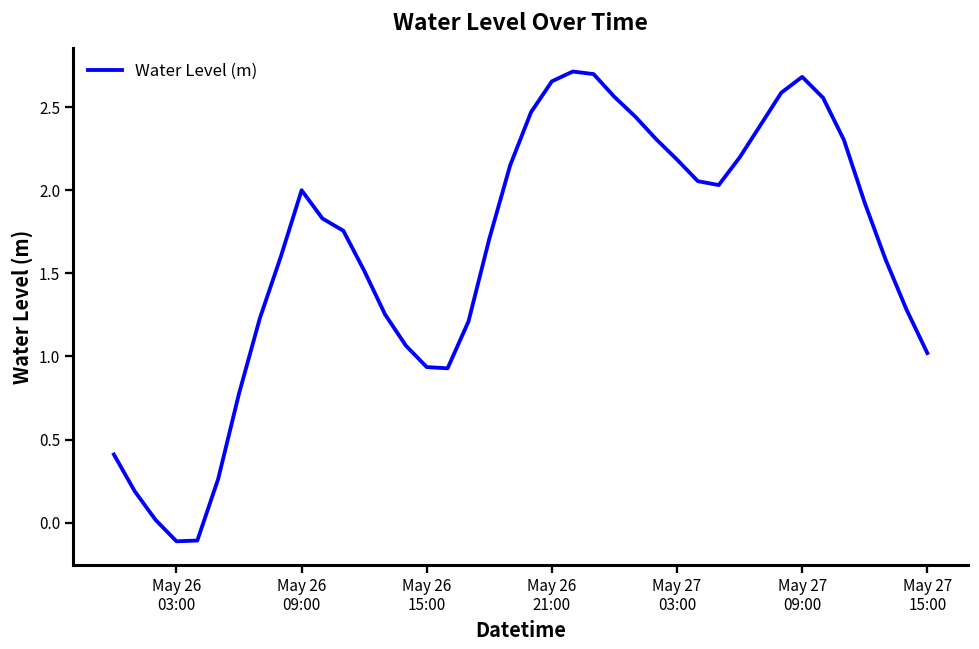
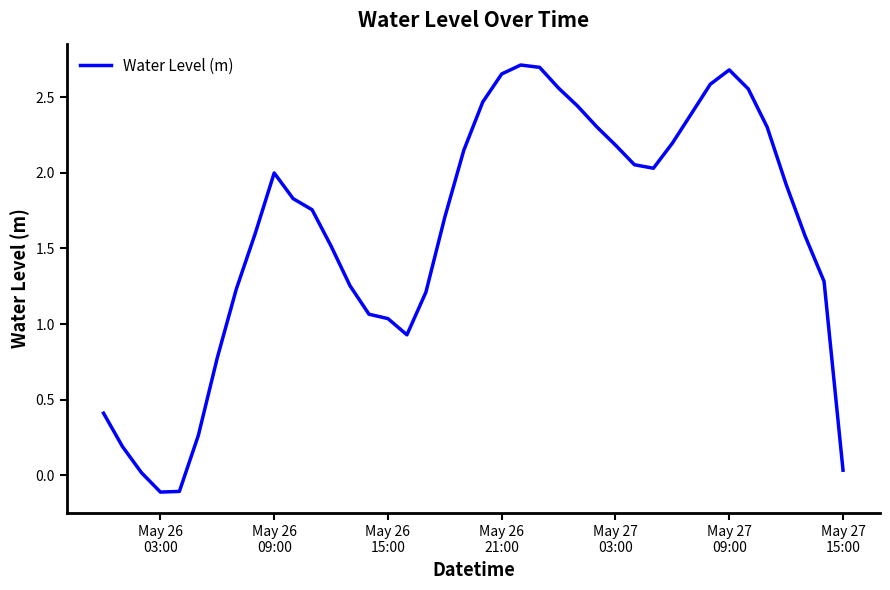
May 26 15:00: 0.94 -> 1.04
May 27 15:00: 1.02 -> 0.03
